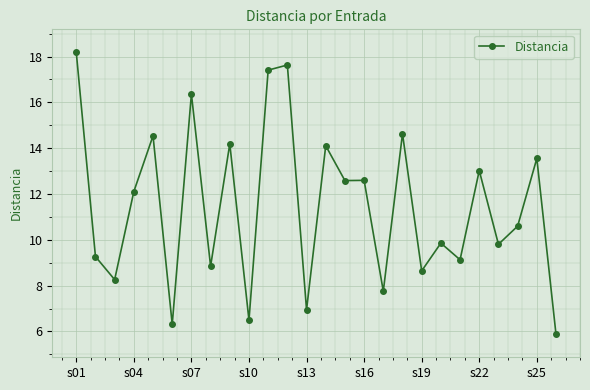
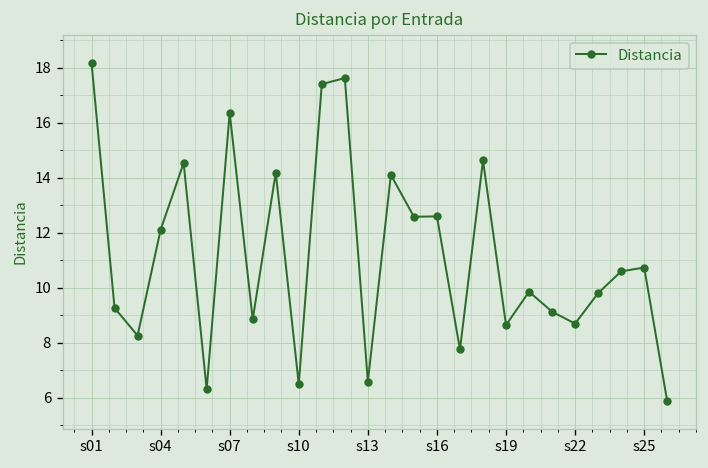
s13: 6.9 -> 6.6
s22: 13.0 -> 8.7
s25: 13.6 -> 10.7
